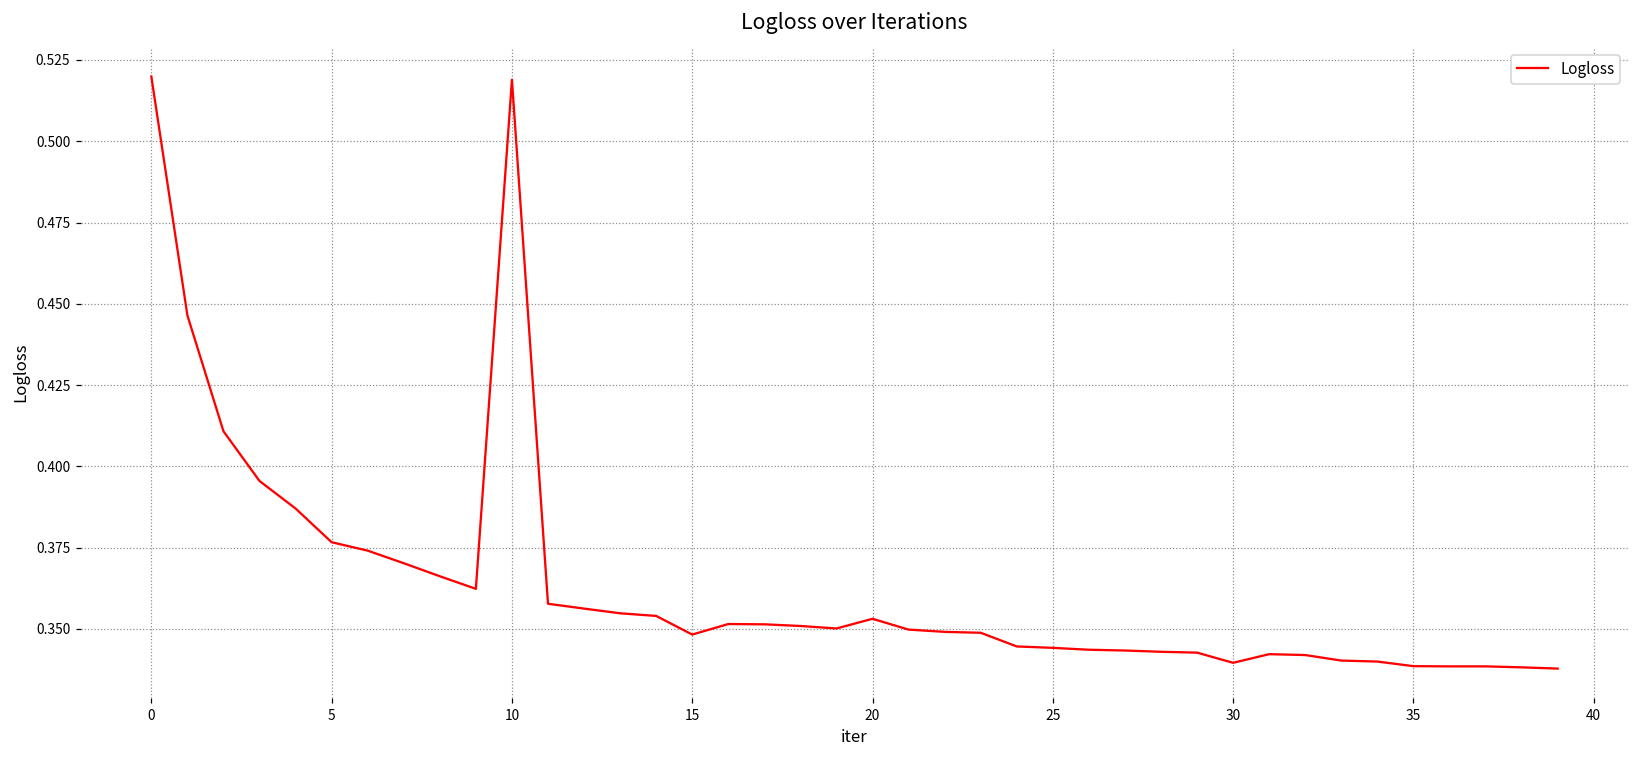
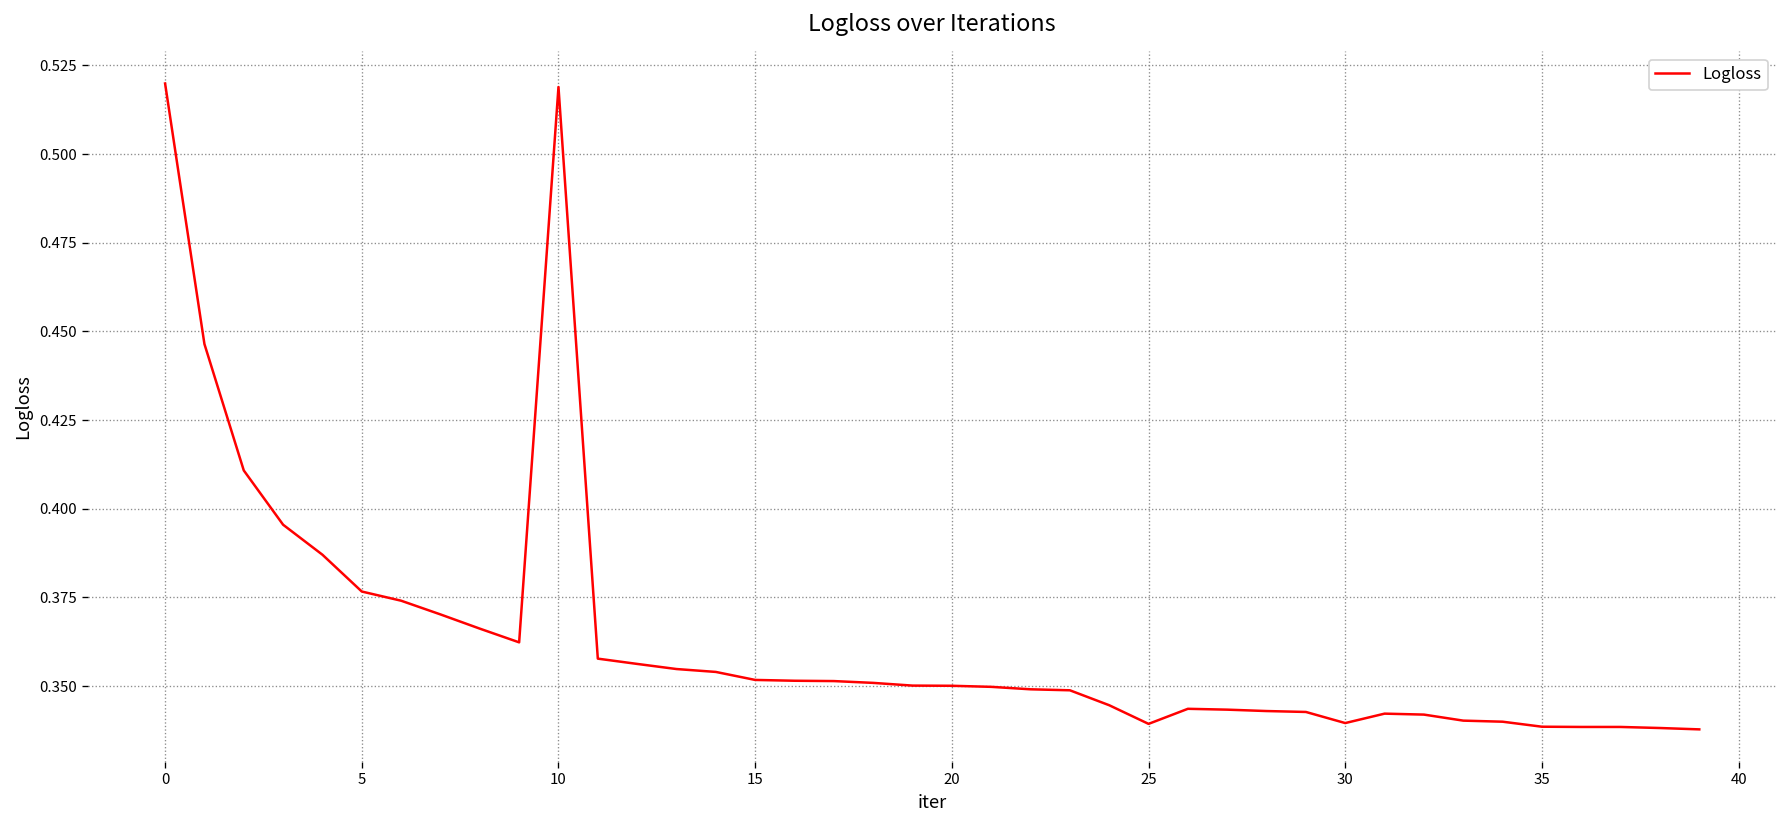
15: 0.348 -> 0.352
20: 0.353 -> 0.350
25: 0.344 -> 0.339
